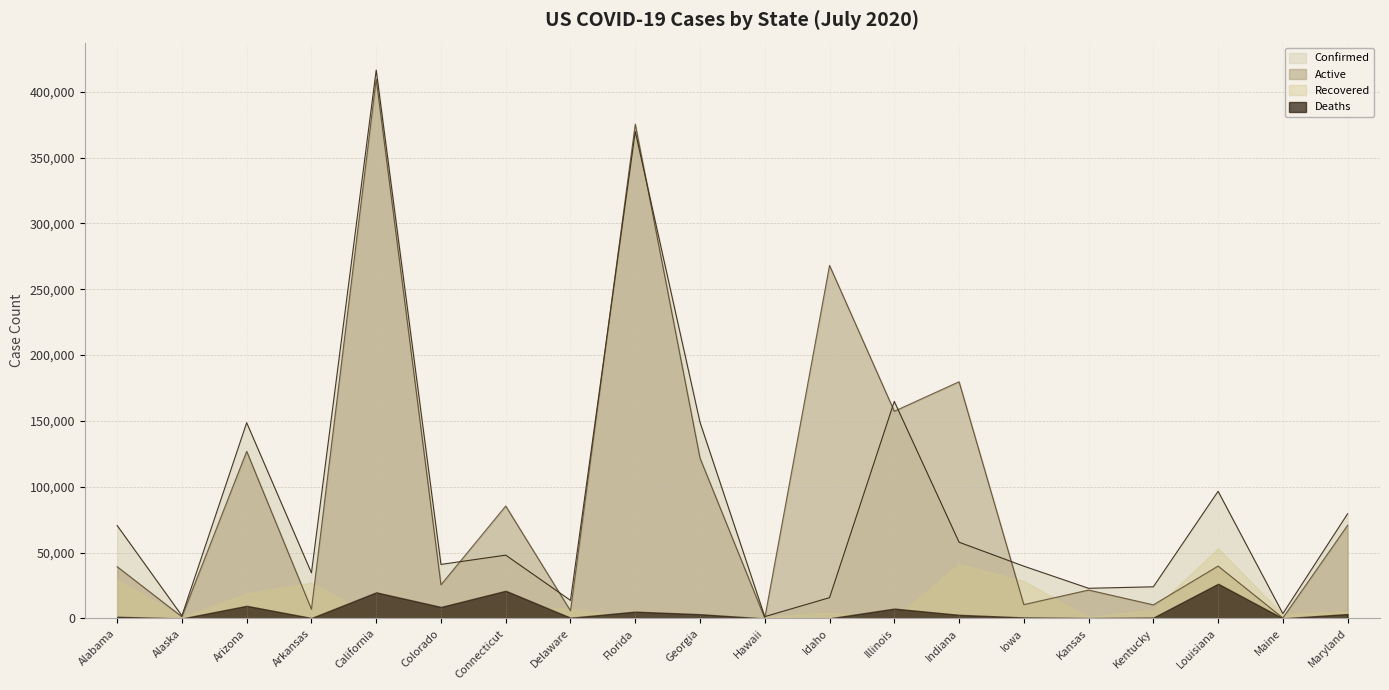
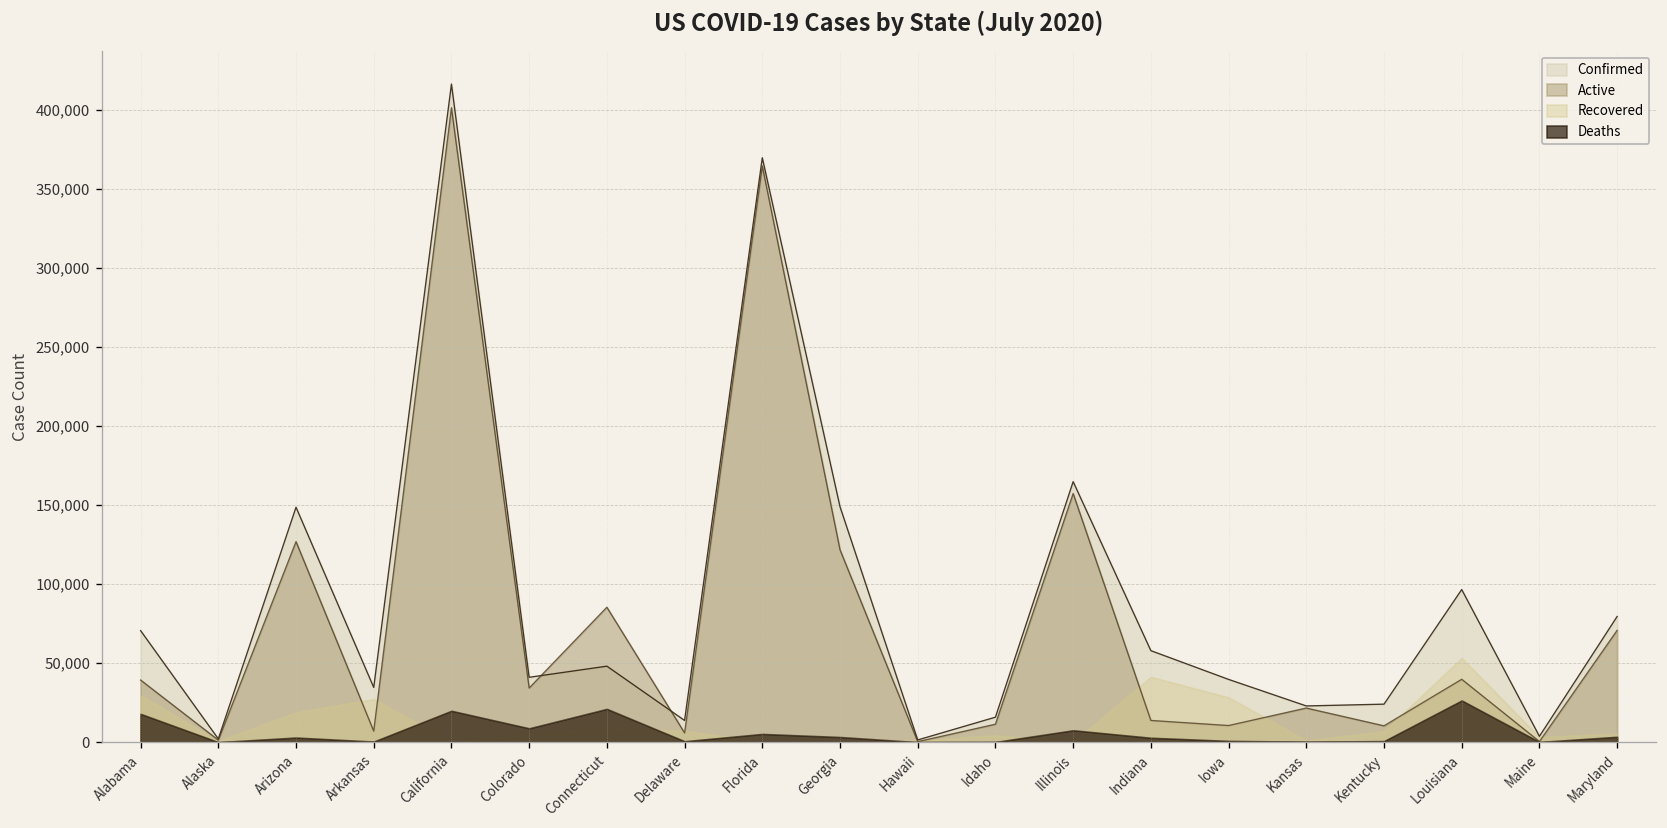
Deaths, Alabama: 1,000 -> 18,000
Deaths, Arizona: 10,000 -> 3,000
Active, California: 410,000 -> 401,000
Active, Colorado: 26,000 -> 34,000
Active, Florida: 375,000 -> 365,000
Active, Idaho: 268,000 -> 11,000
Active, Indiana: 180,000 -> 14,000
